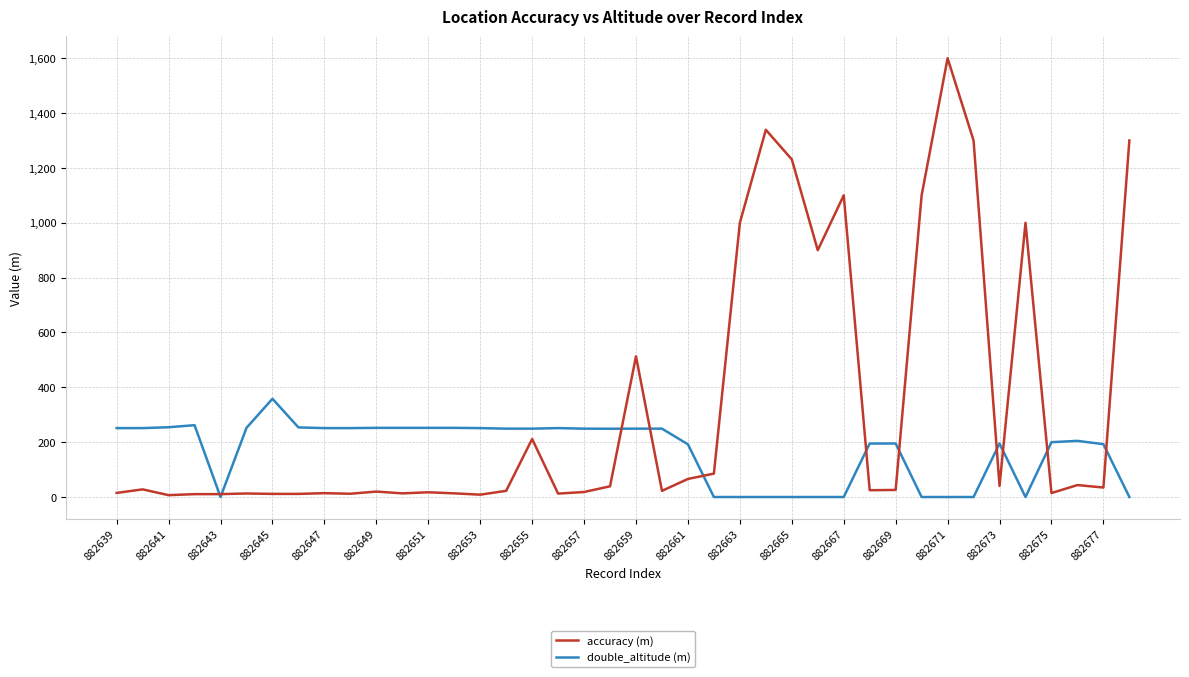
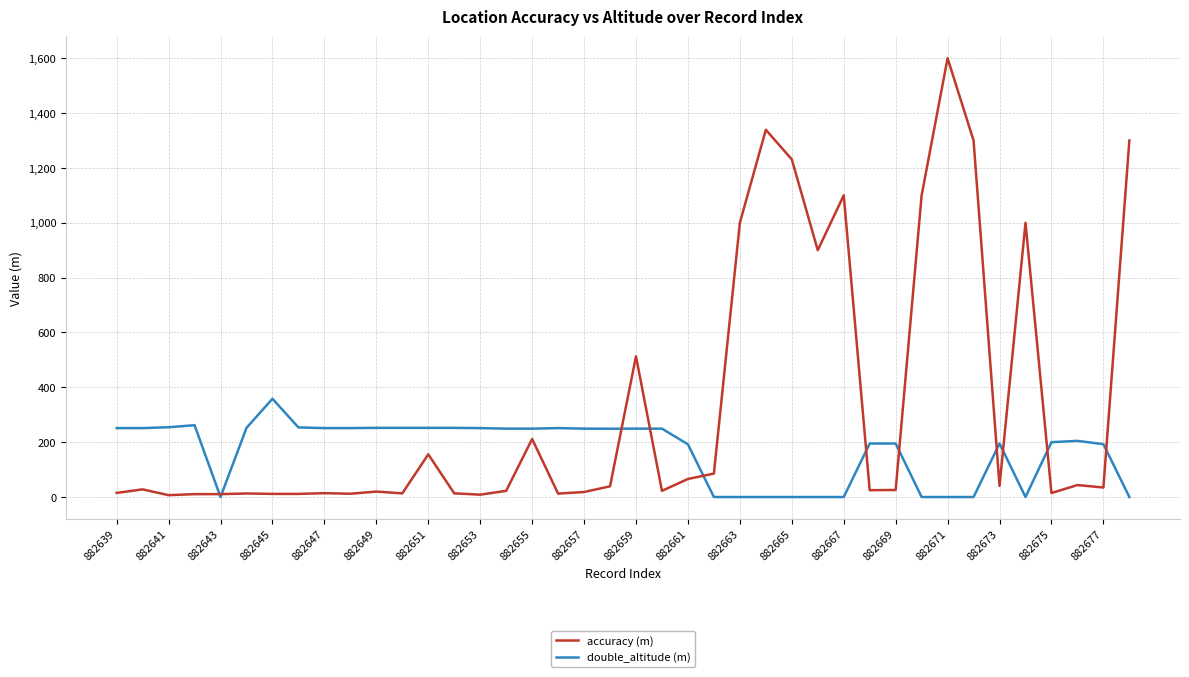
accuracy (m), 882651: 20 -> 160
